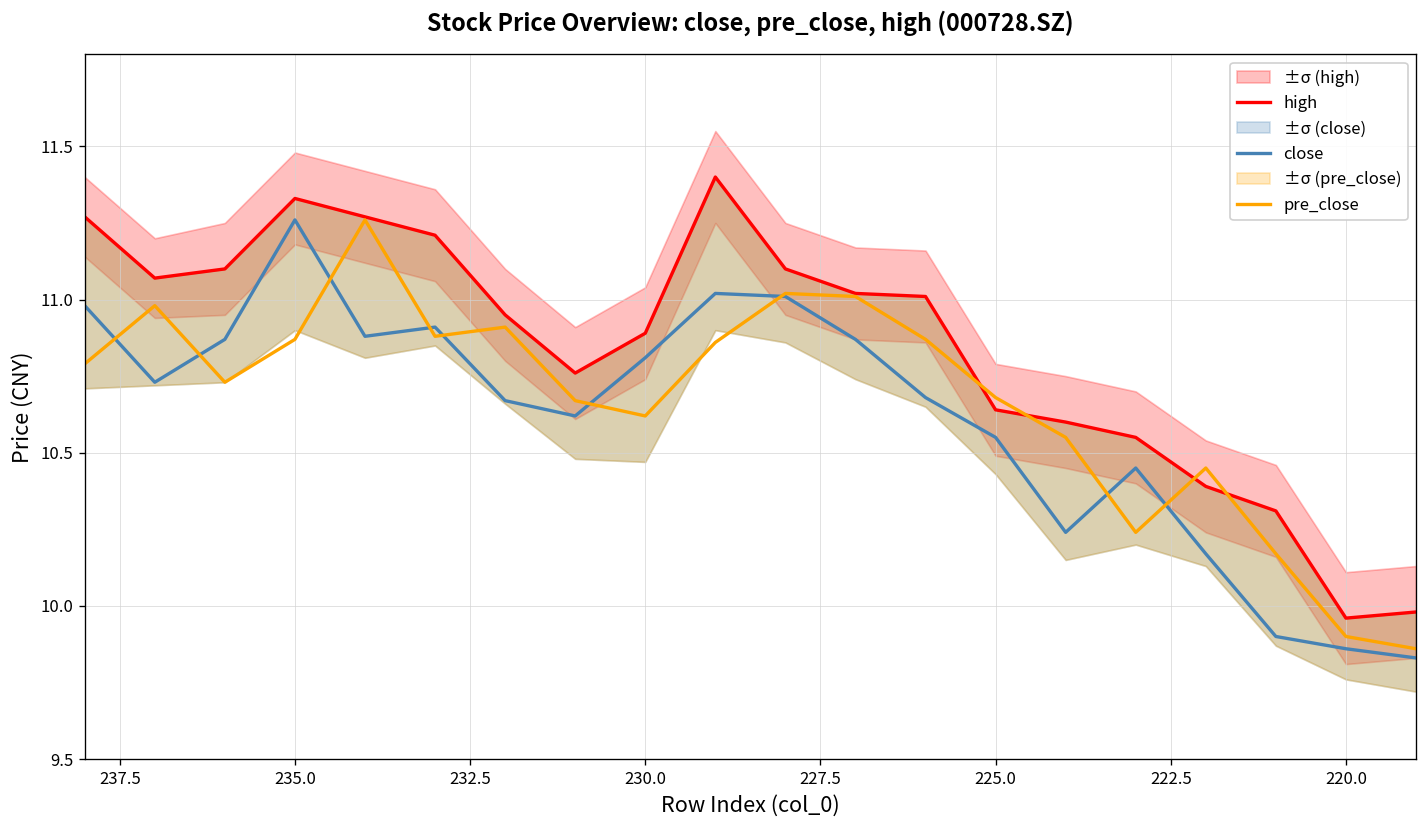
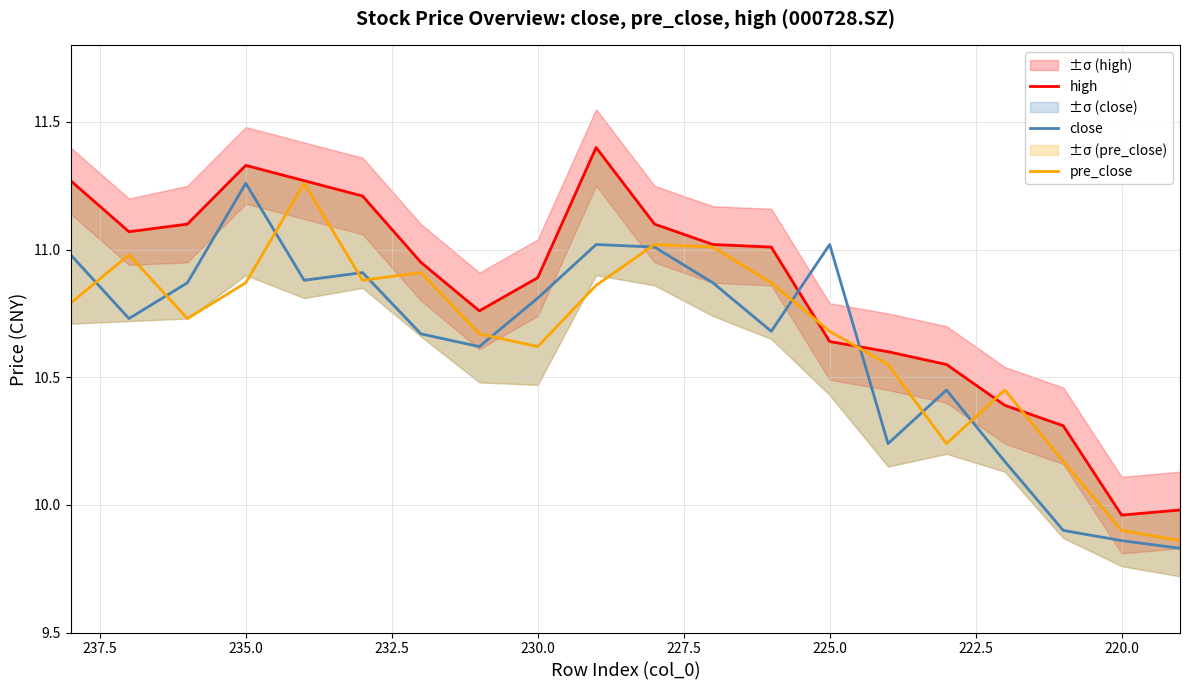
close, 225.0: 10.55 -> 11.02
